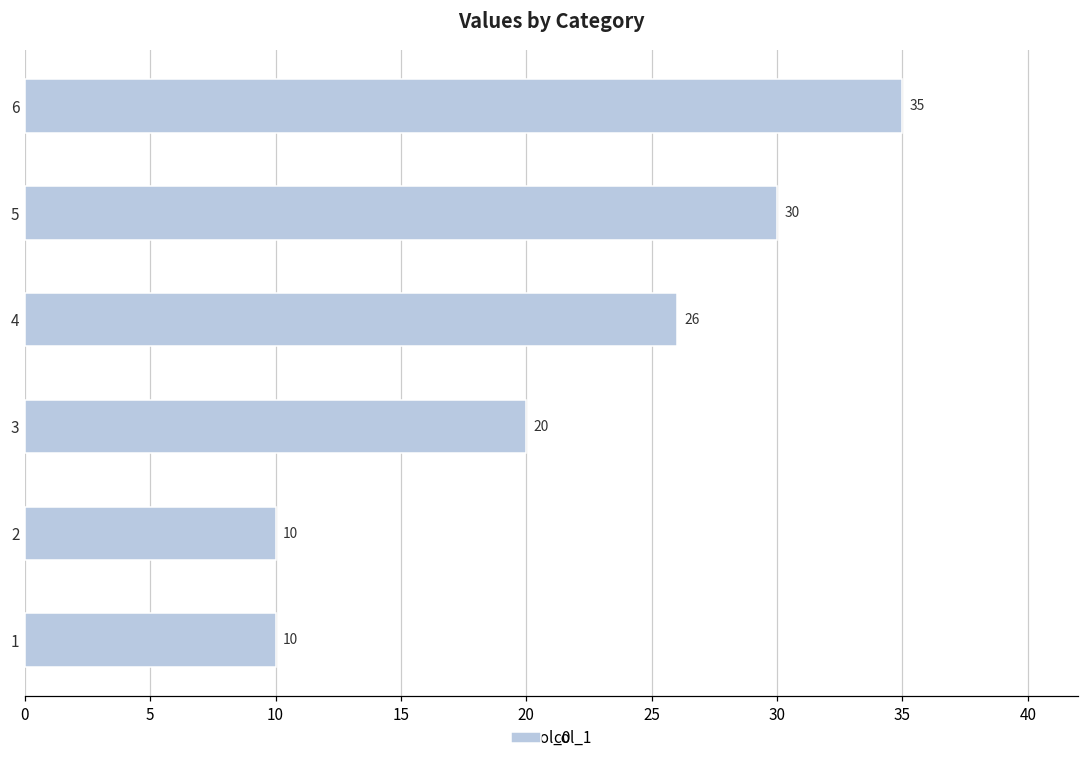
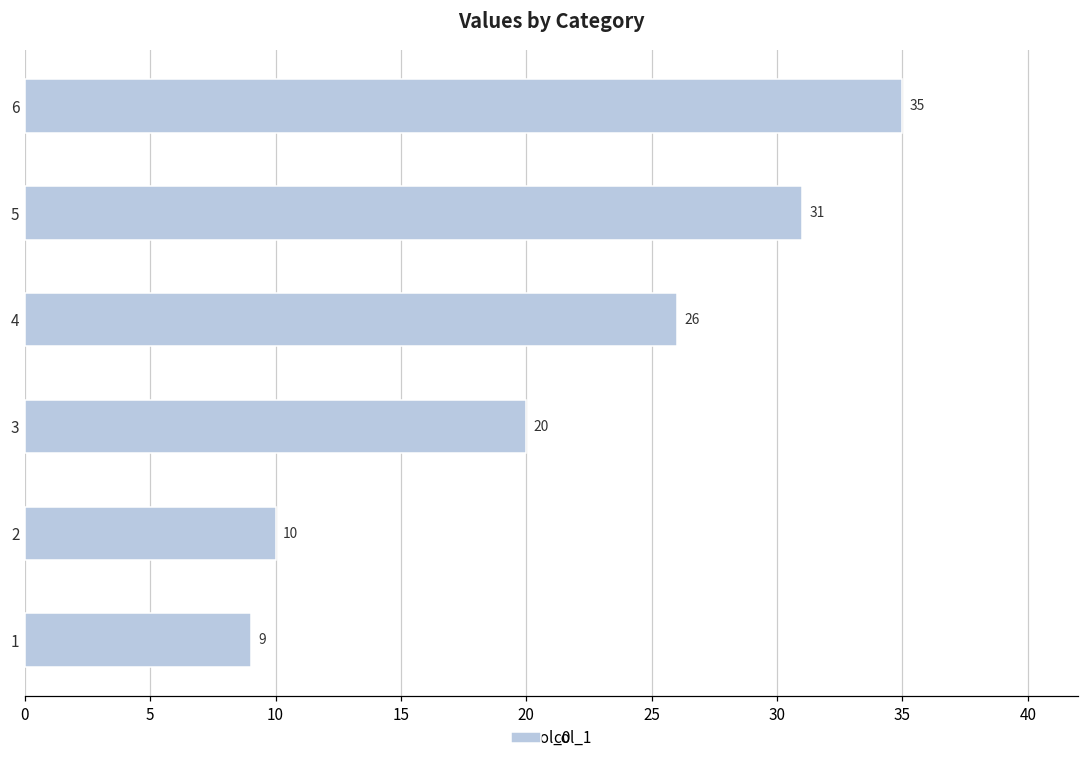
5: 30 -> 31
1: 10 -> 9
